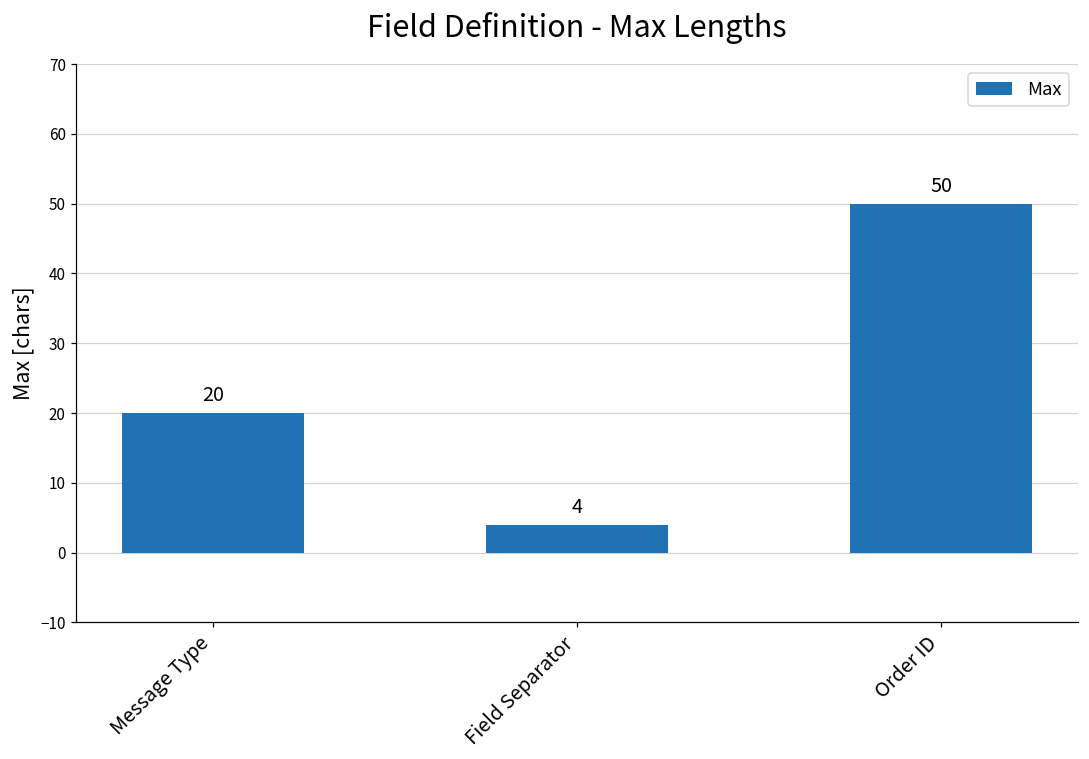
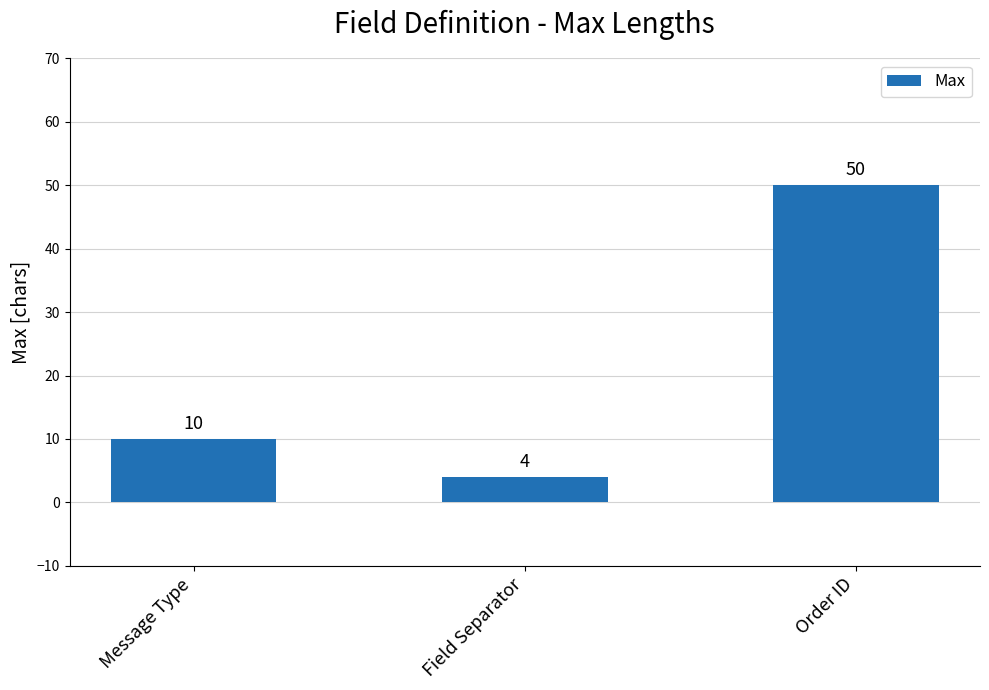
Message Type: 20 -> 10
